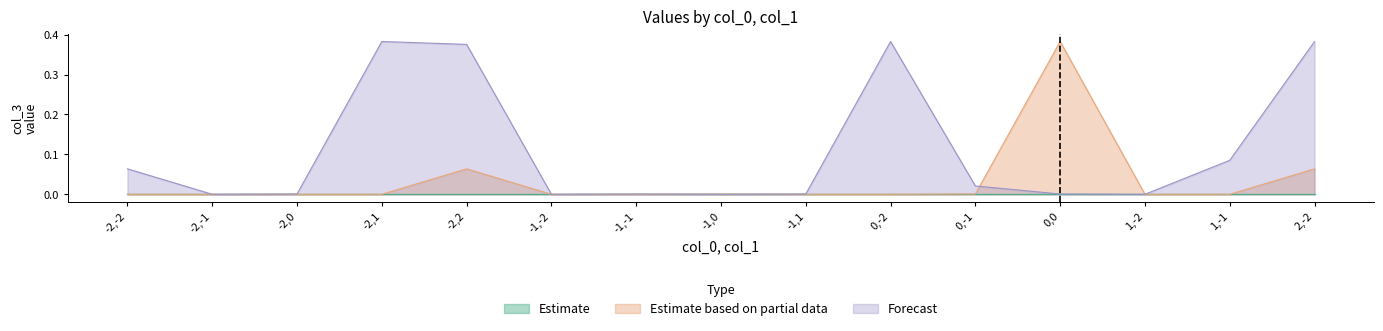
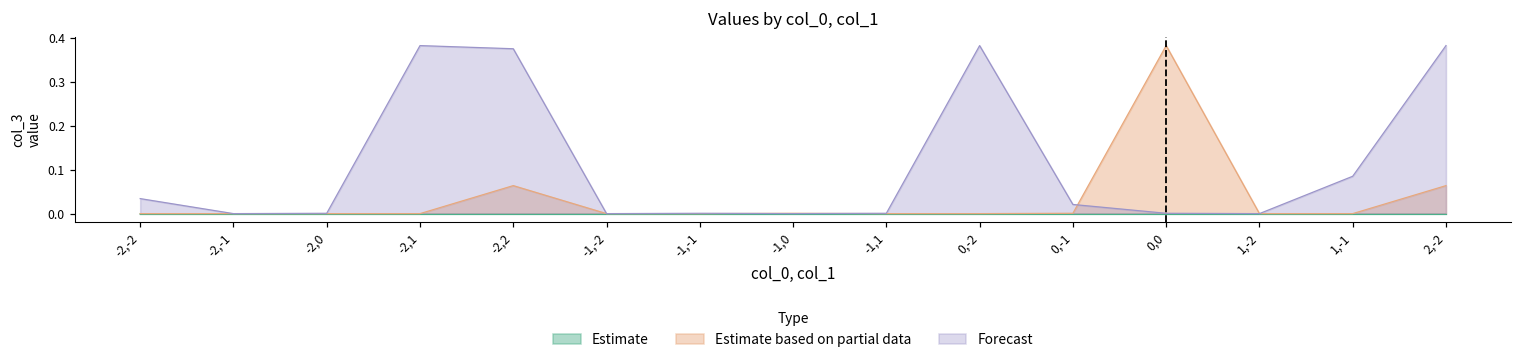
Forecast, -2,-2: 0.06 -> 0.03
